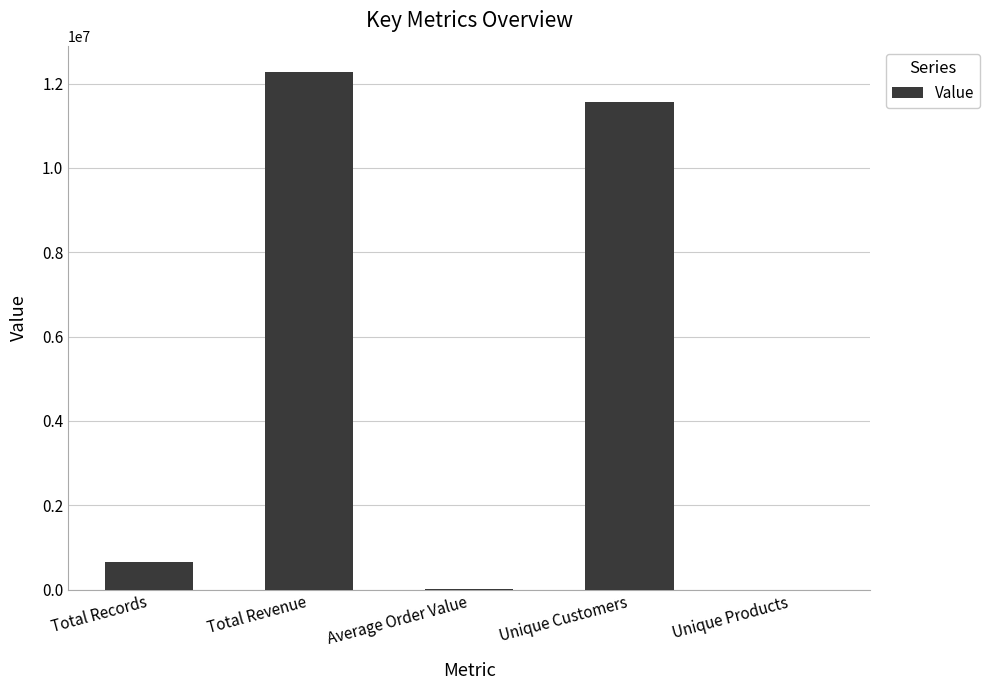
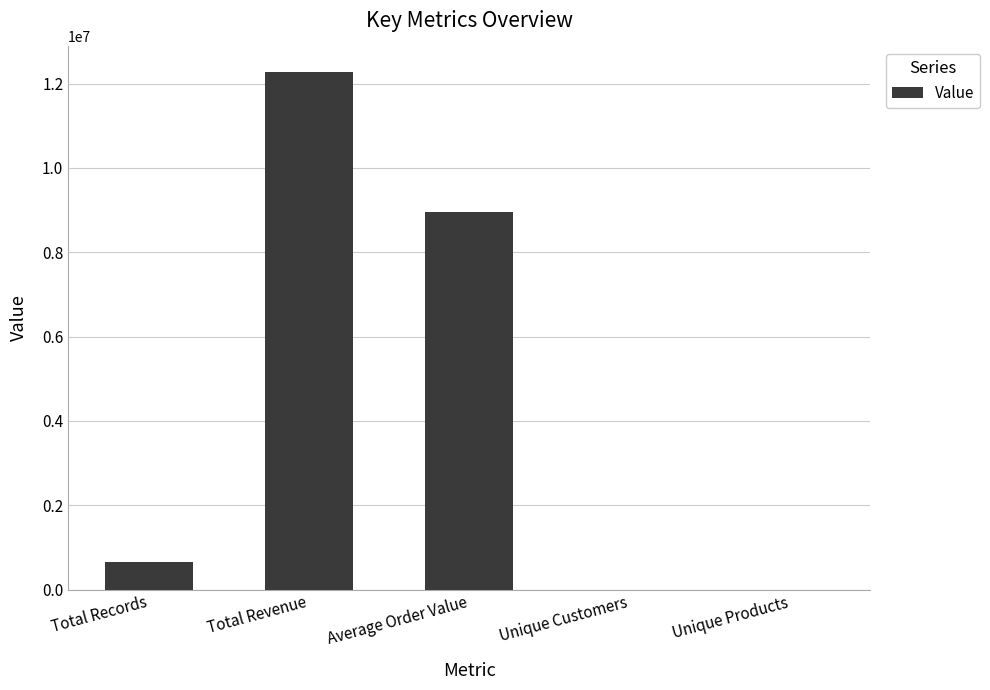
Average Order Value: 0 -> 9000000
Unique Customers: 11600000 -> 0
